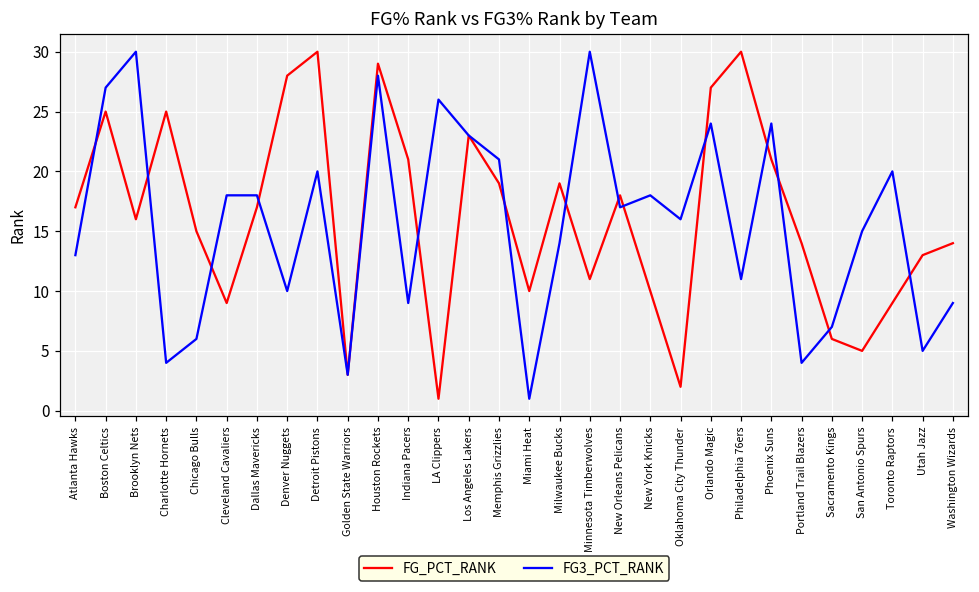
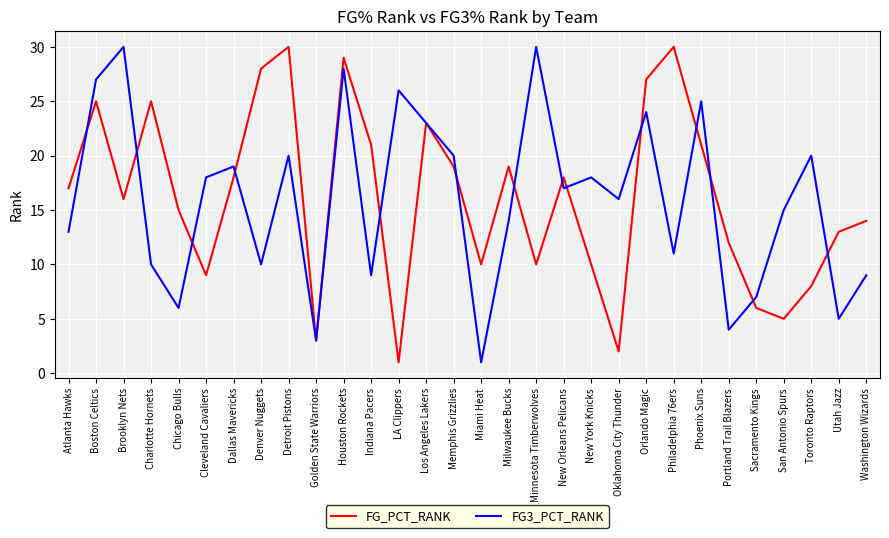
FG3_PCT_RANK, Charlotte Hornets: 4 -> 10
FG_PCT_RANK, Dallas Mavericks: 17 -> 18
FG3_PCT_RANK, Dallas Mavericks: 18 -> 19
FG3_PCT_RANK, Memphis Grizzlies: 21 -> 20
FG_PCT_RANK, Minnesota Timberwolves: 11 -> 10
FG3_PCT_RANK, Phoenix Suns: 24 -> 25
FG_PCT_RANK, Portland Trail Blazers: 14 -> 12
FG_PCT_RANK, Toronto Raptors: 9 -> 8
